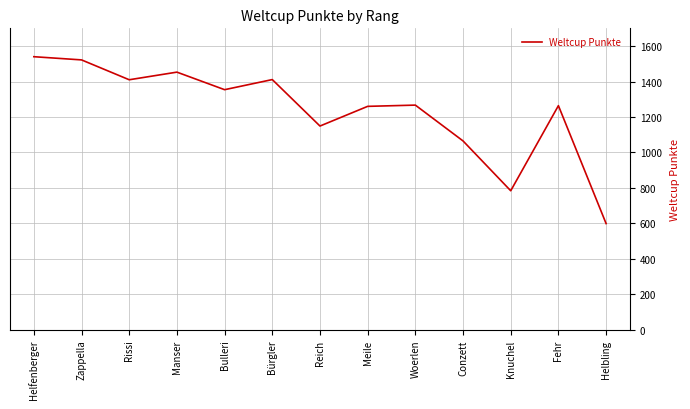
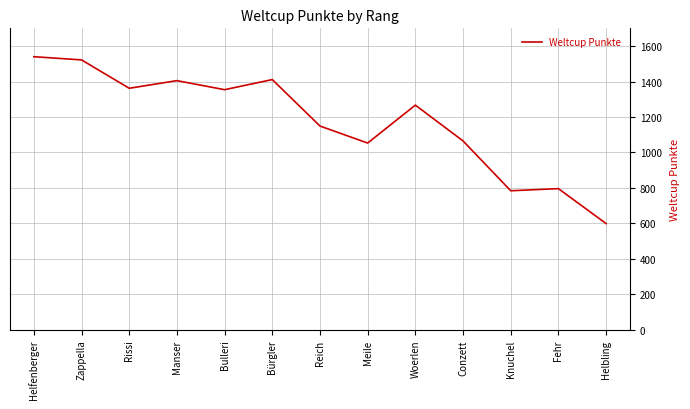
Rissi: 1410 -> 1360
Manser: 1450 -> 1410
Meile: 1260 -> 1050
Fehr: 1260 -> 800
